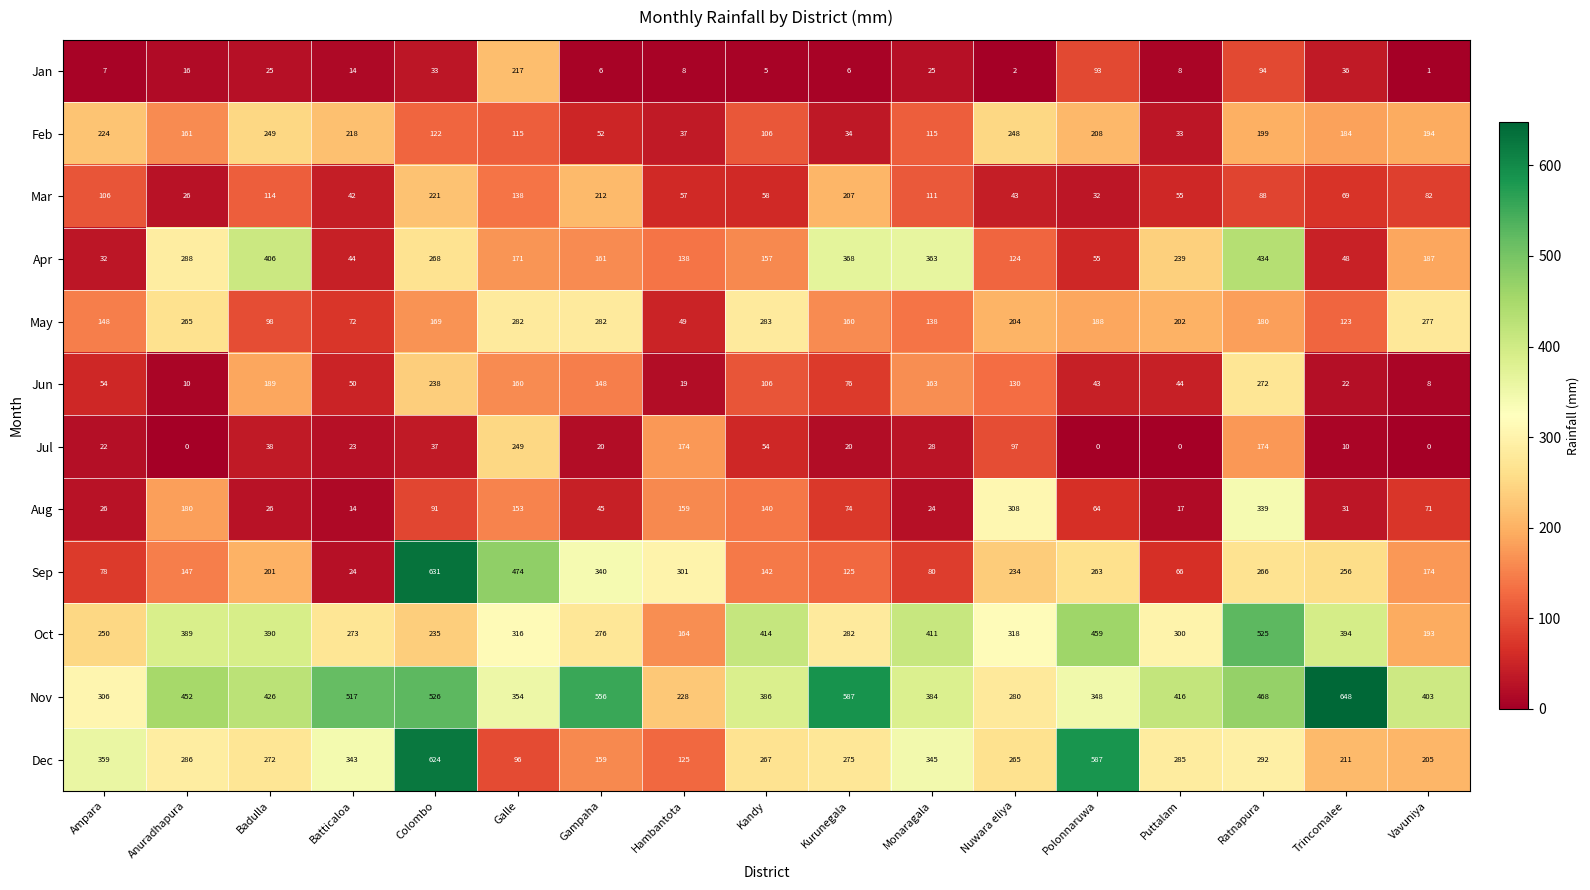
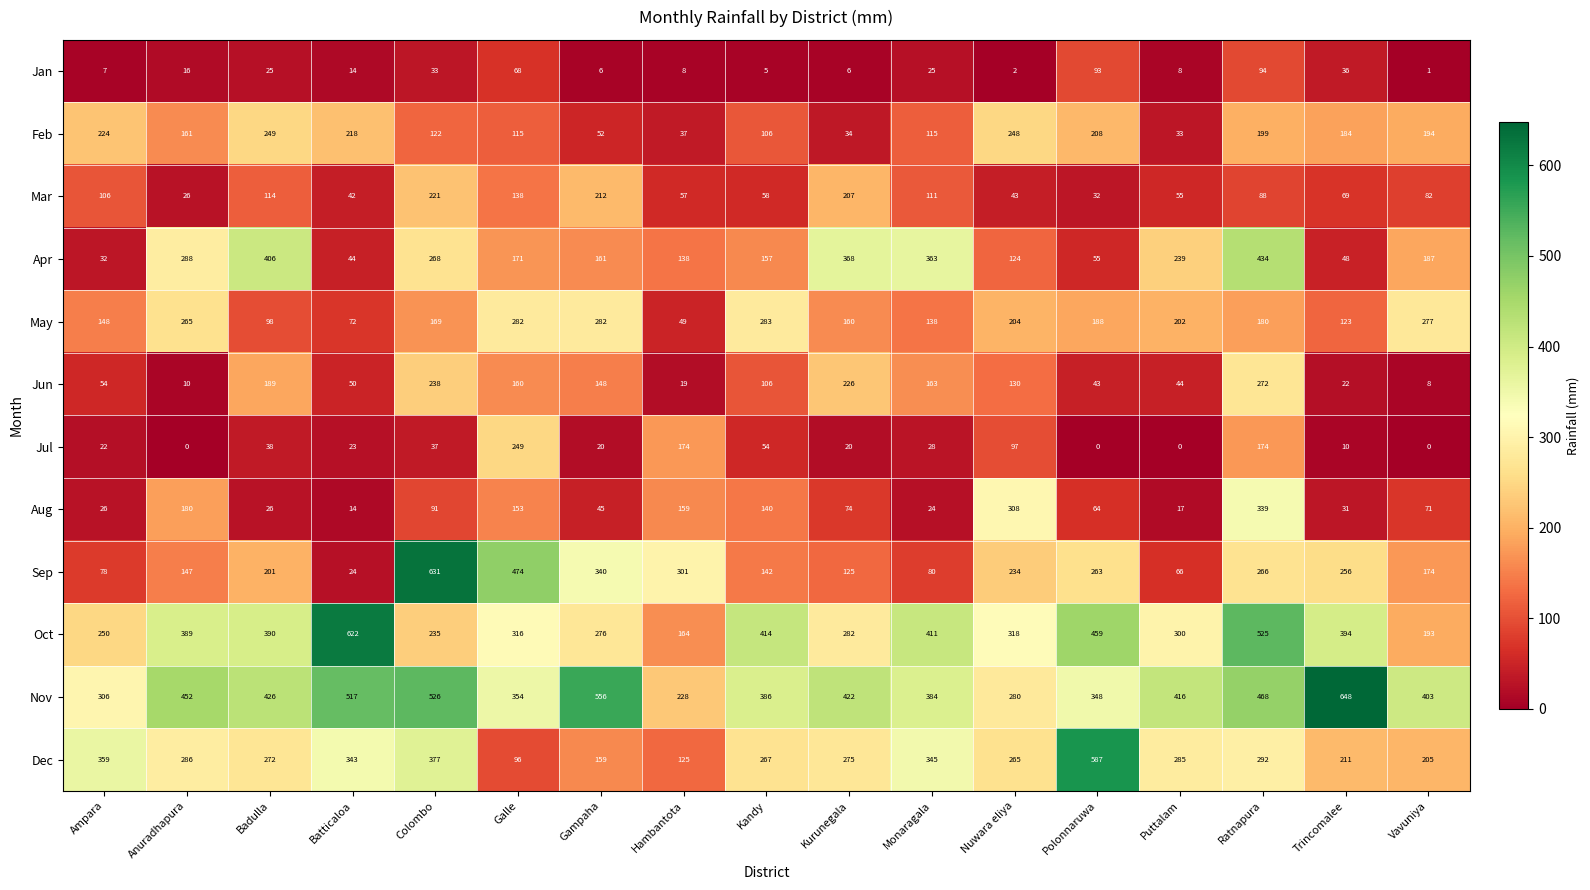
Jan, Galle: 217 -> 68
Jun, Kurunegala: 76 -> 226
Oct, Batticaloa: 273 -> 622
Nov, Kurunegala: 587 -> 422
Dec, Colombo: 624 -> 377
